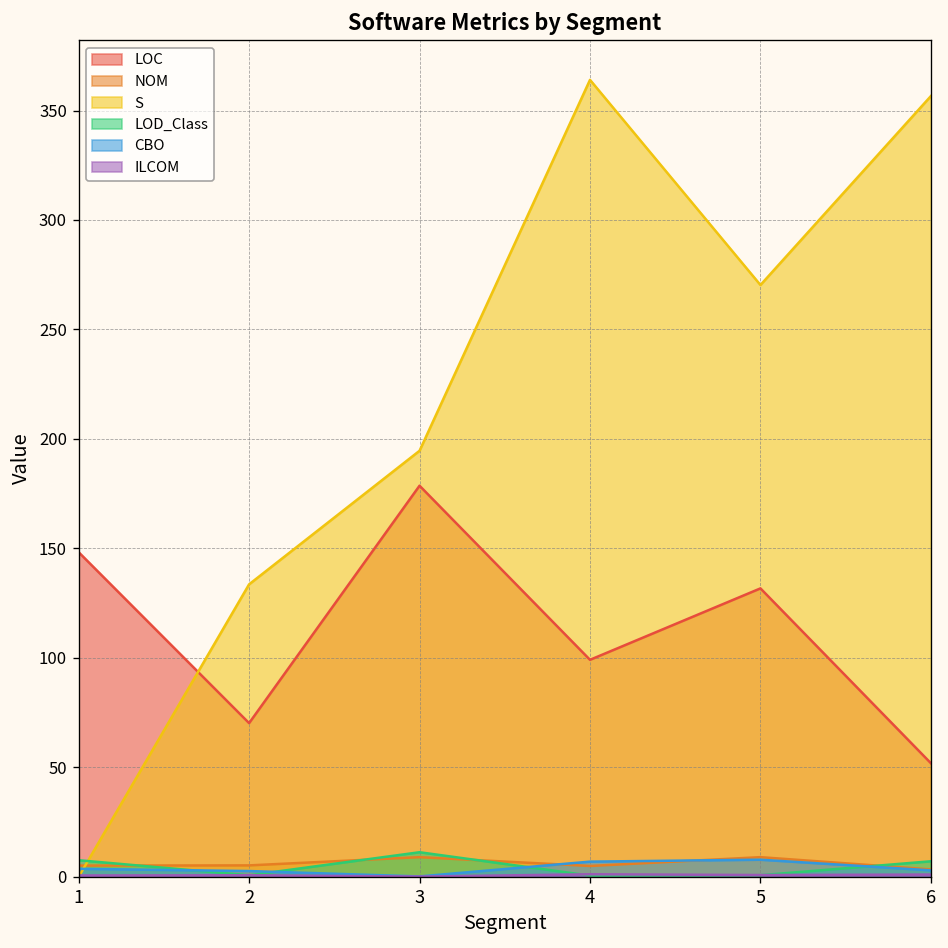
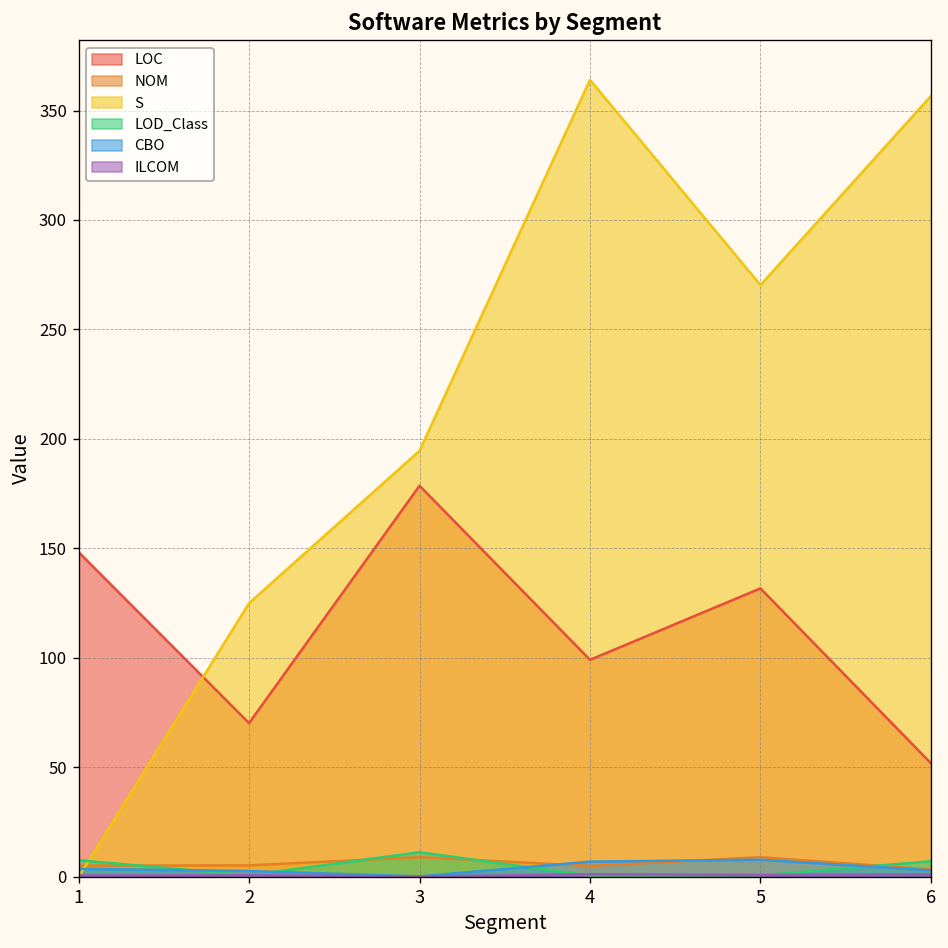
S, 2: 134 -> 125
